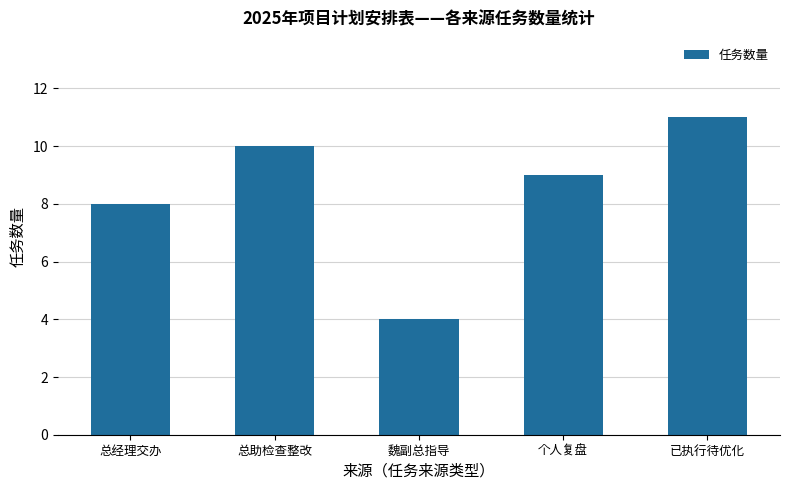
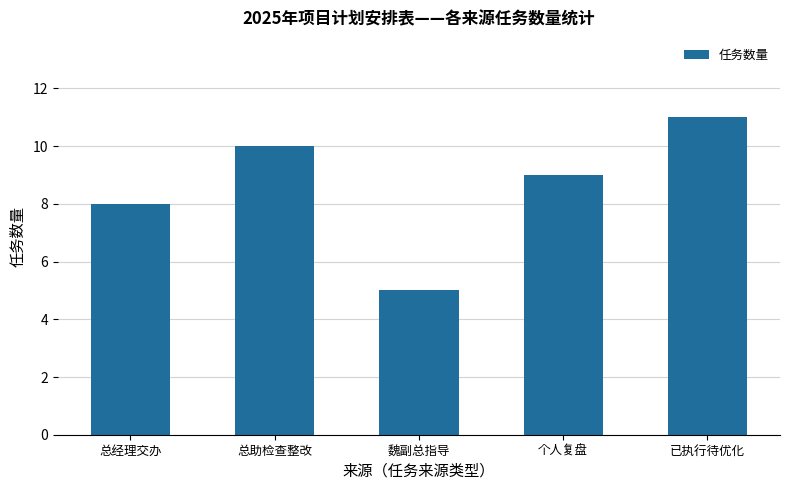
魏副总指导: 4 -> 5
